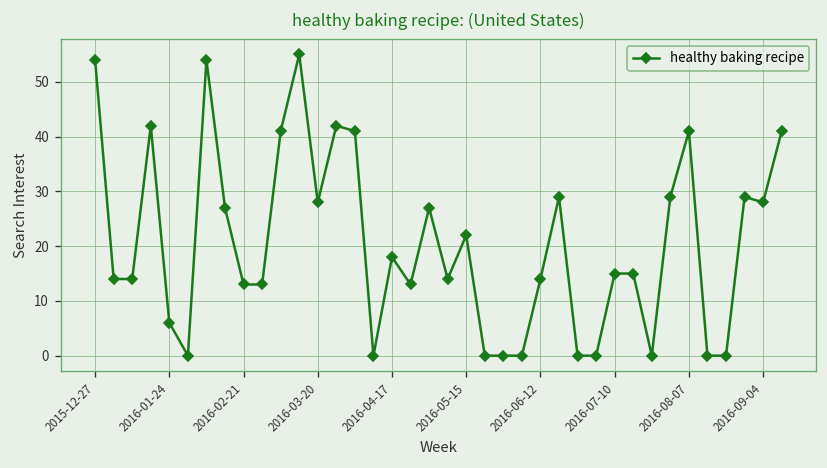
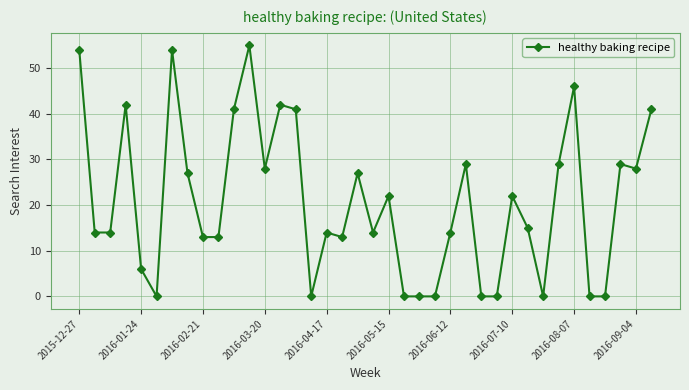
2016-04-17: 18 -> 14
2016-07-10: 15 -> 22
2016-08-07: 41 -> 46
